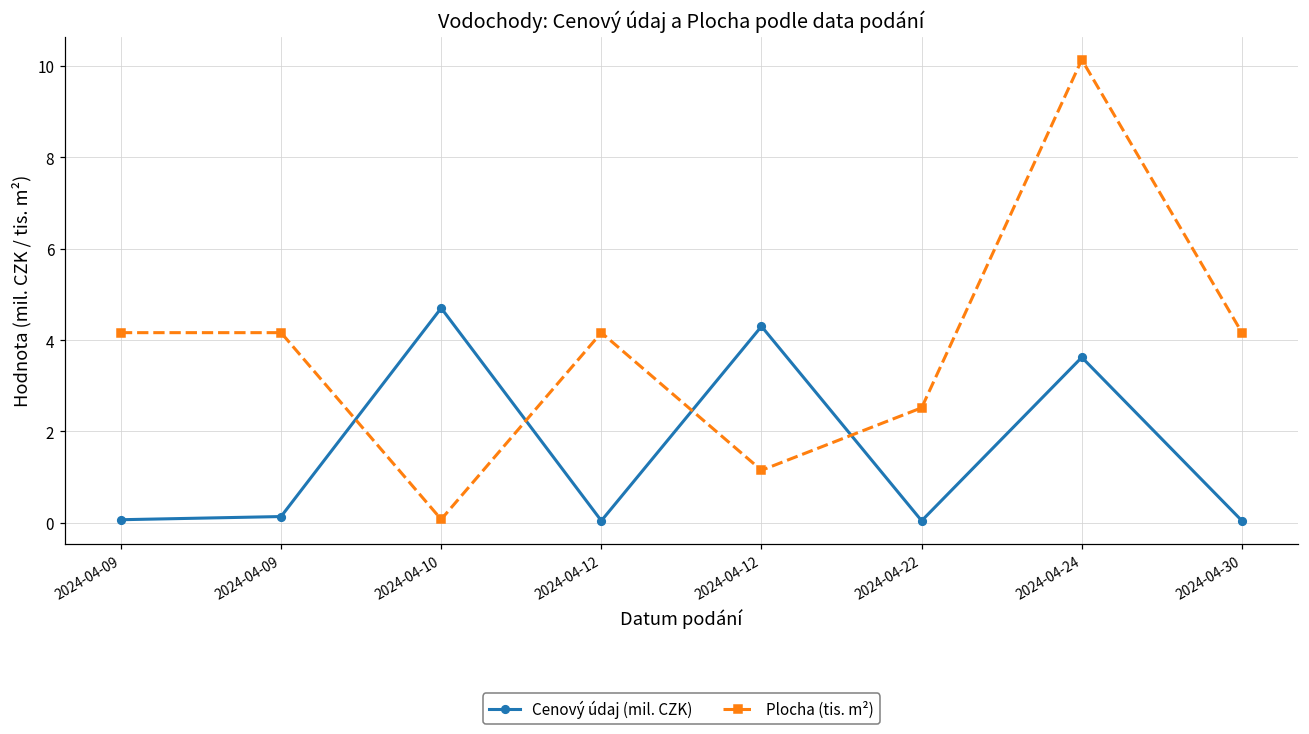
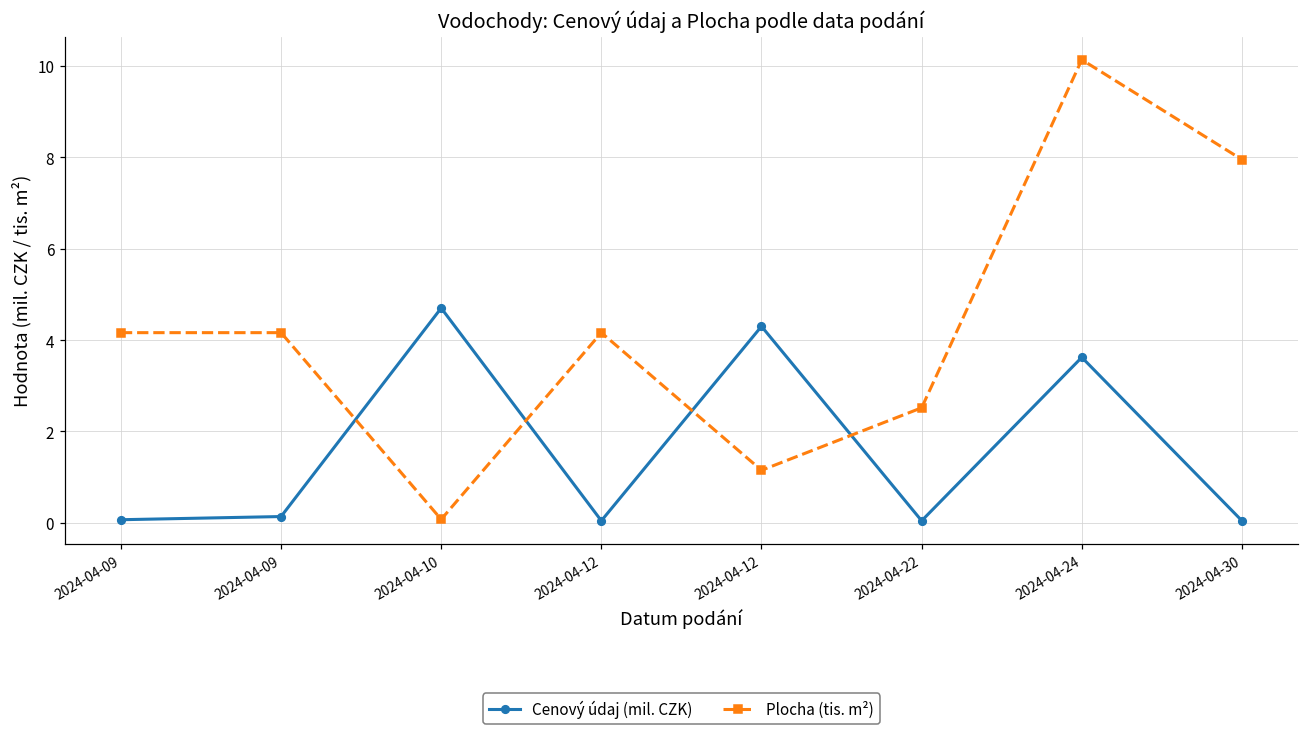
Plocha (tis. m²), 2024-04-30: 4.2 -> 7.9
